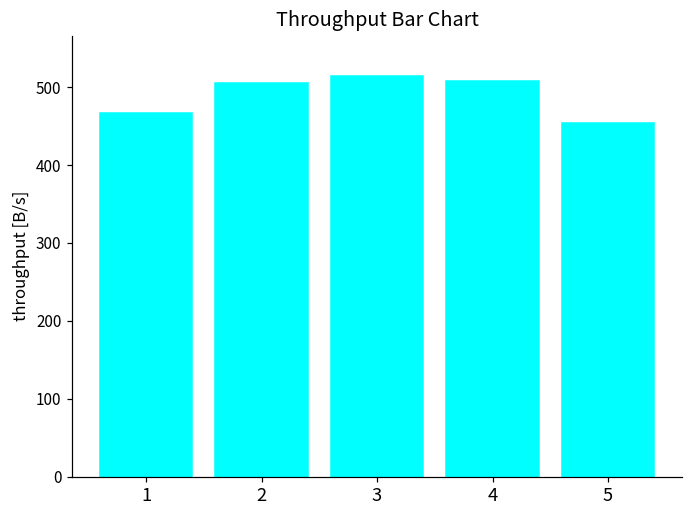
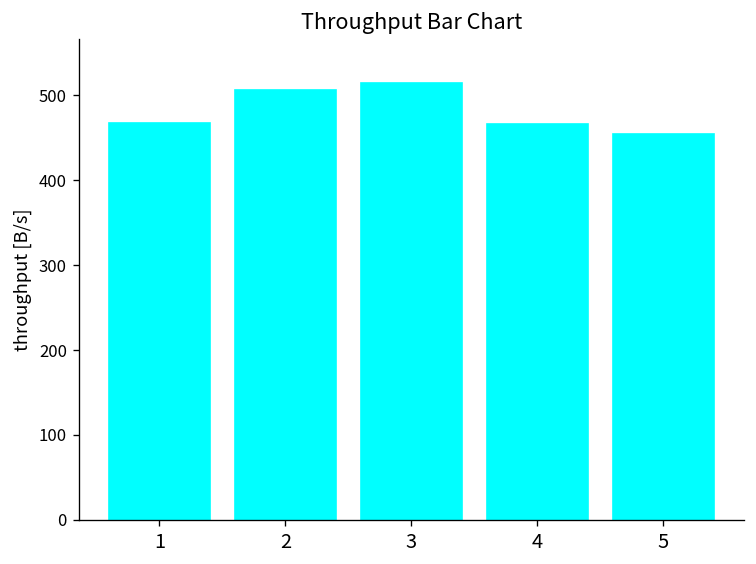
4: 510 -> 470
